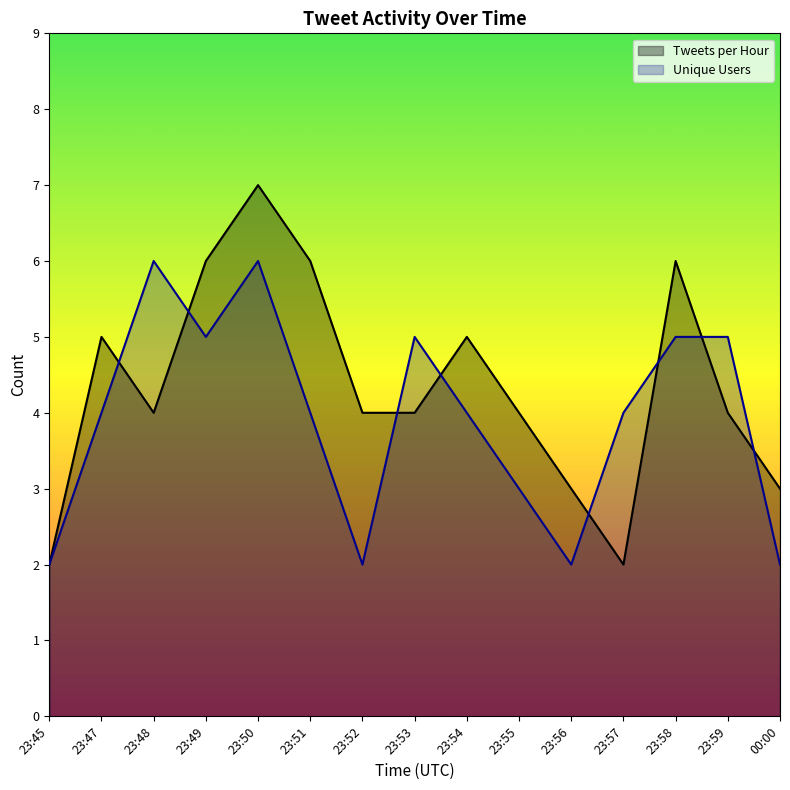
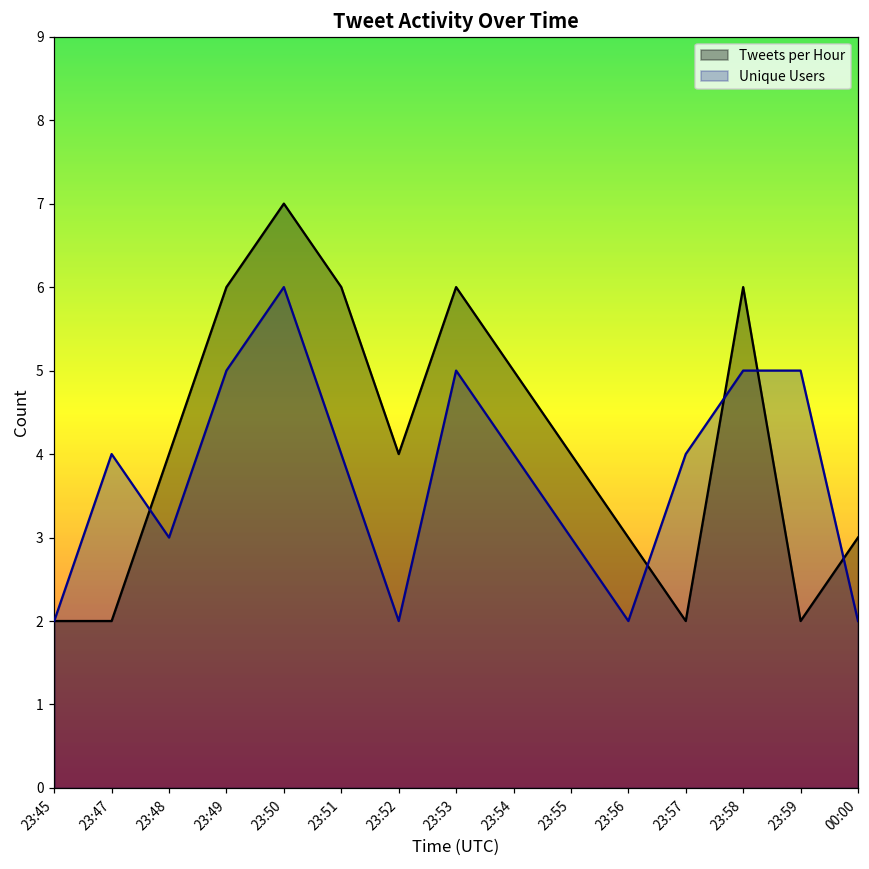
Tweets per Hour, 23:47: 5 -> 2
Unique Users, 23:48: 6 -> 3
Tweets per Hour, 23:53: 4 -> 6
Tweets per Hour, 23:59: 4 -> 2
